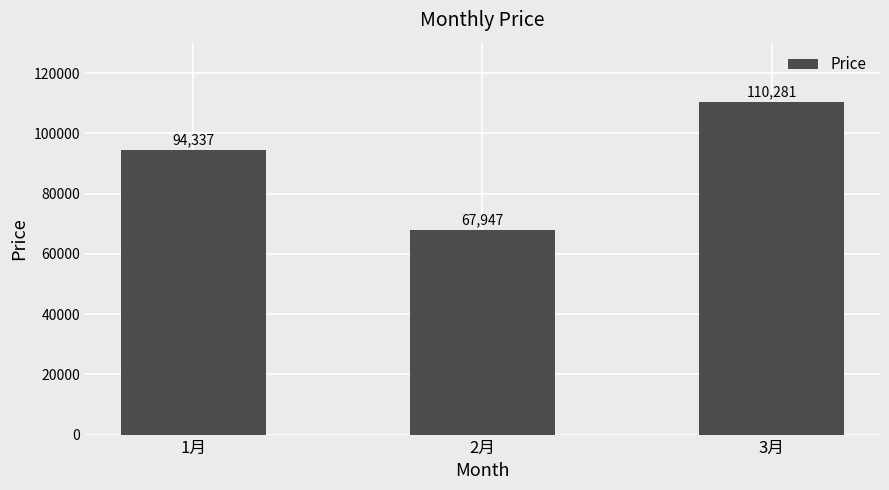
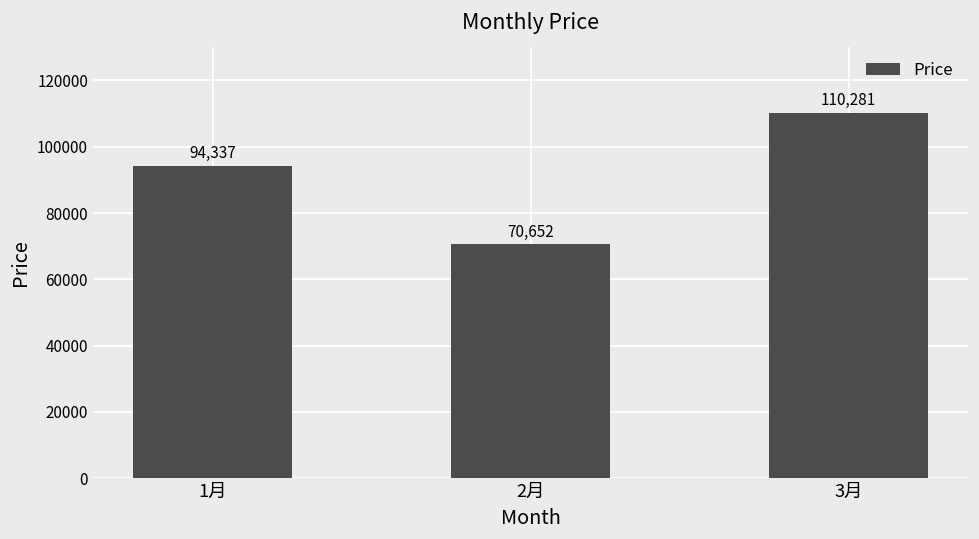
2月: 67,947 -> 70,652
